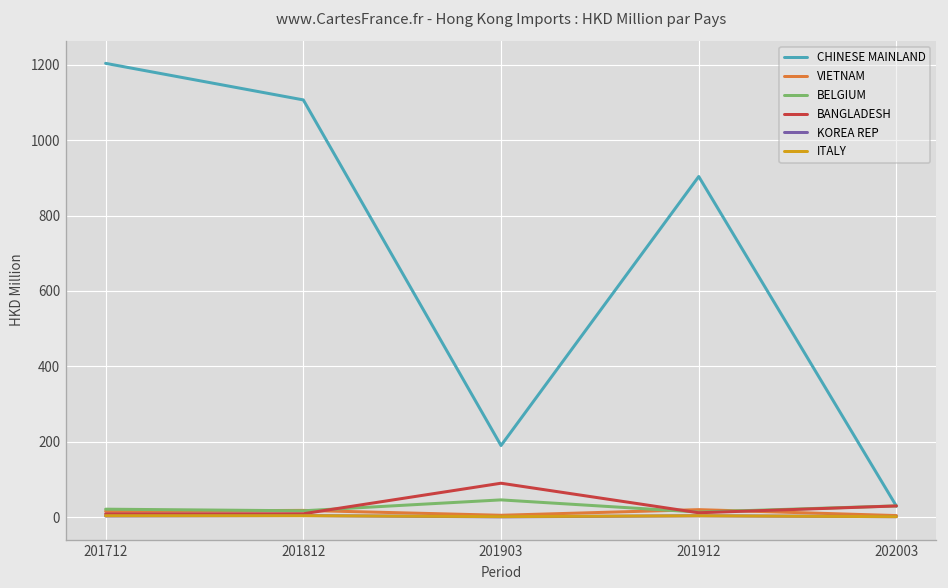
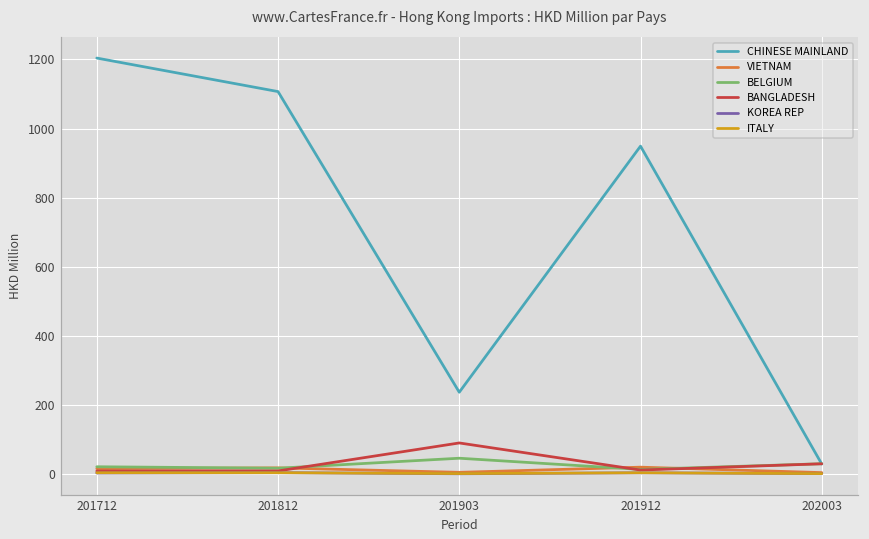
CHINESE MAINLAND, 201903: 190 -> 240
CHINESE MAINLAND, 201912: 900 -> 950
